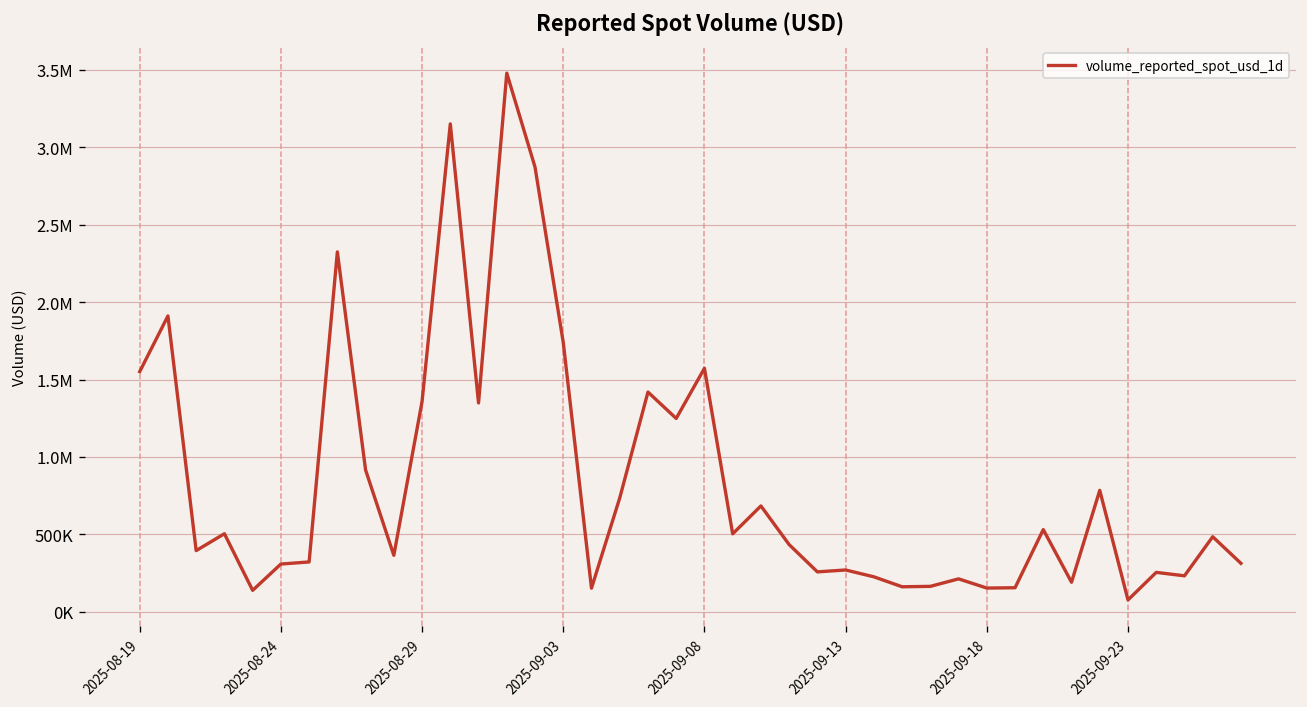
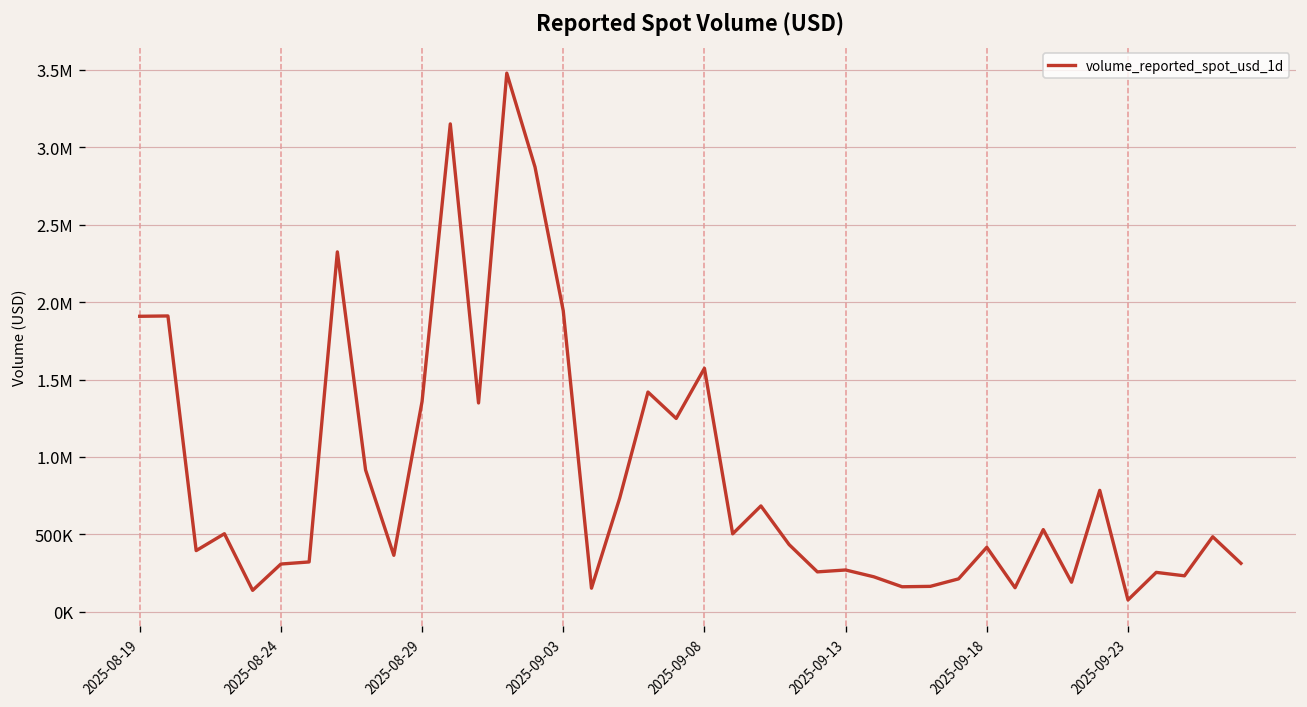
2025-08-19: 1550000 -> 1910000
2025-09-03: 1740000 -> 1940000
2025-09-18: 150000 -> 420000
